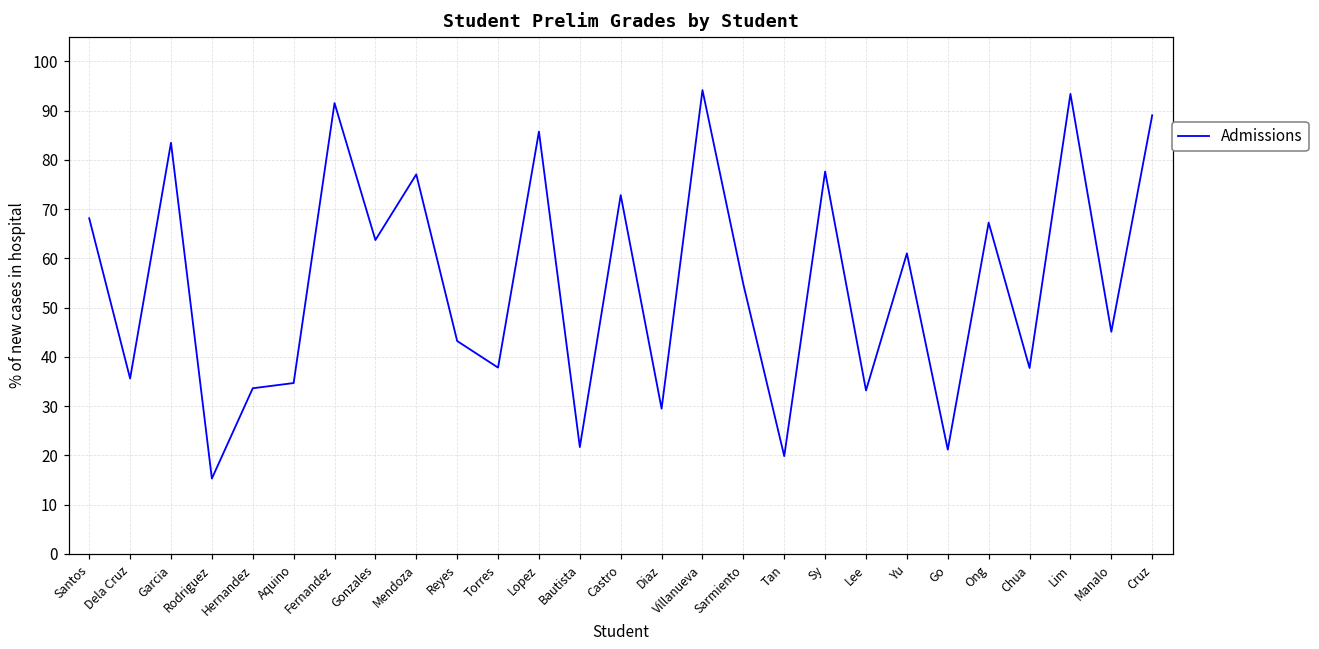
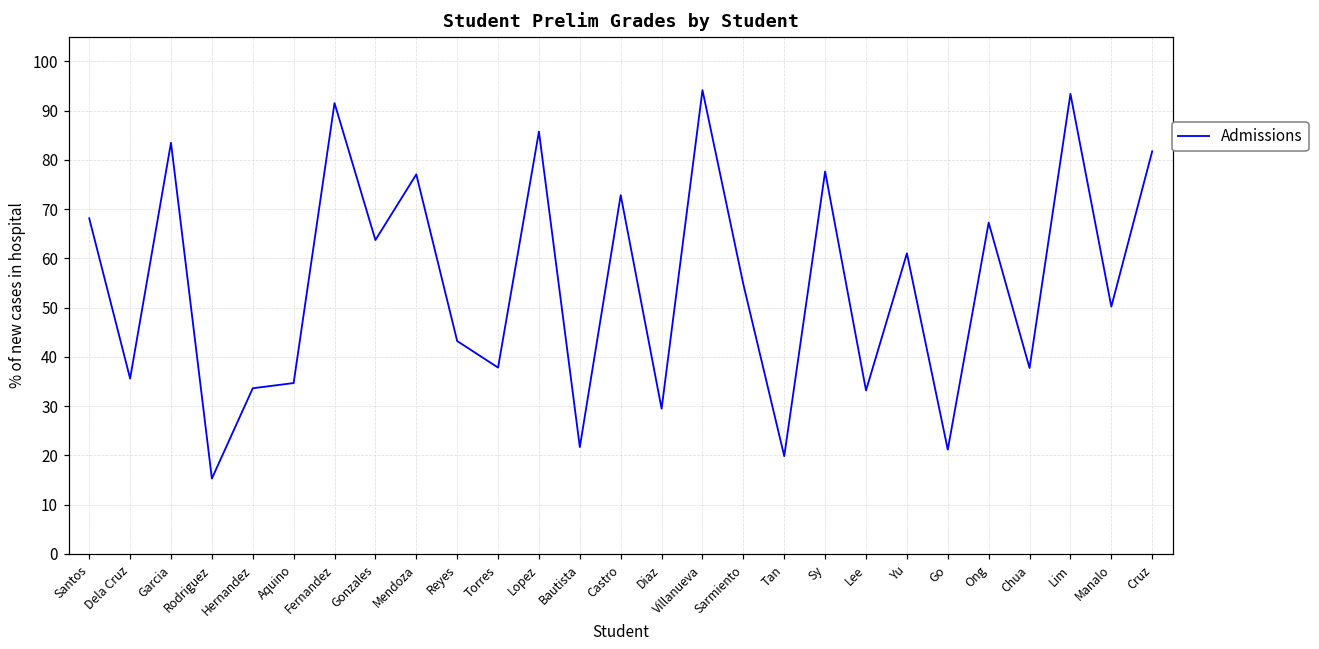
Manalo: 45 -> 50
Cruz: 89 -> 82
